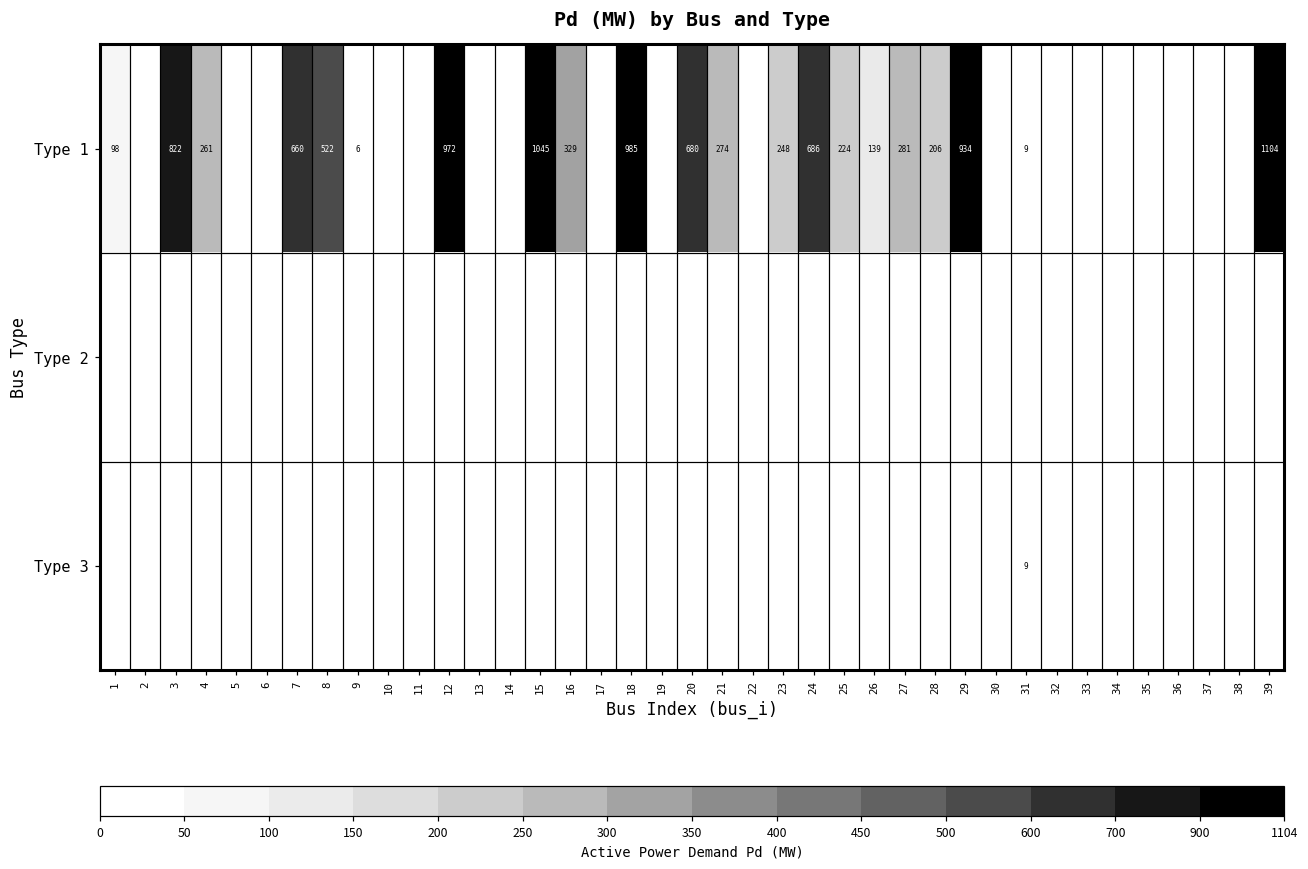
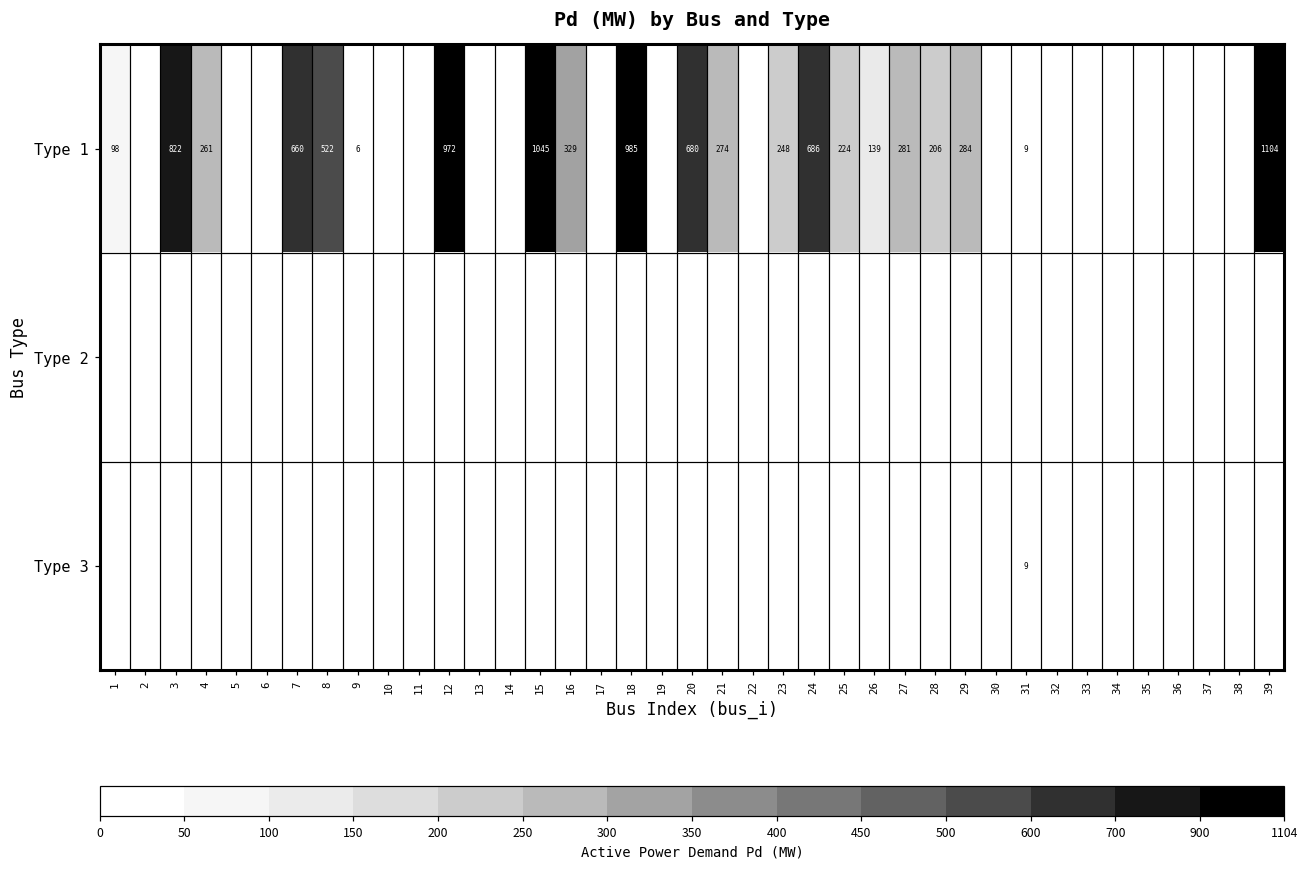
Type 1, 29: 934 -> 284
